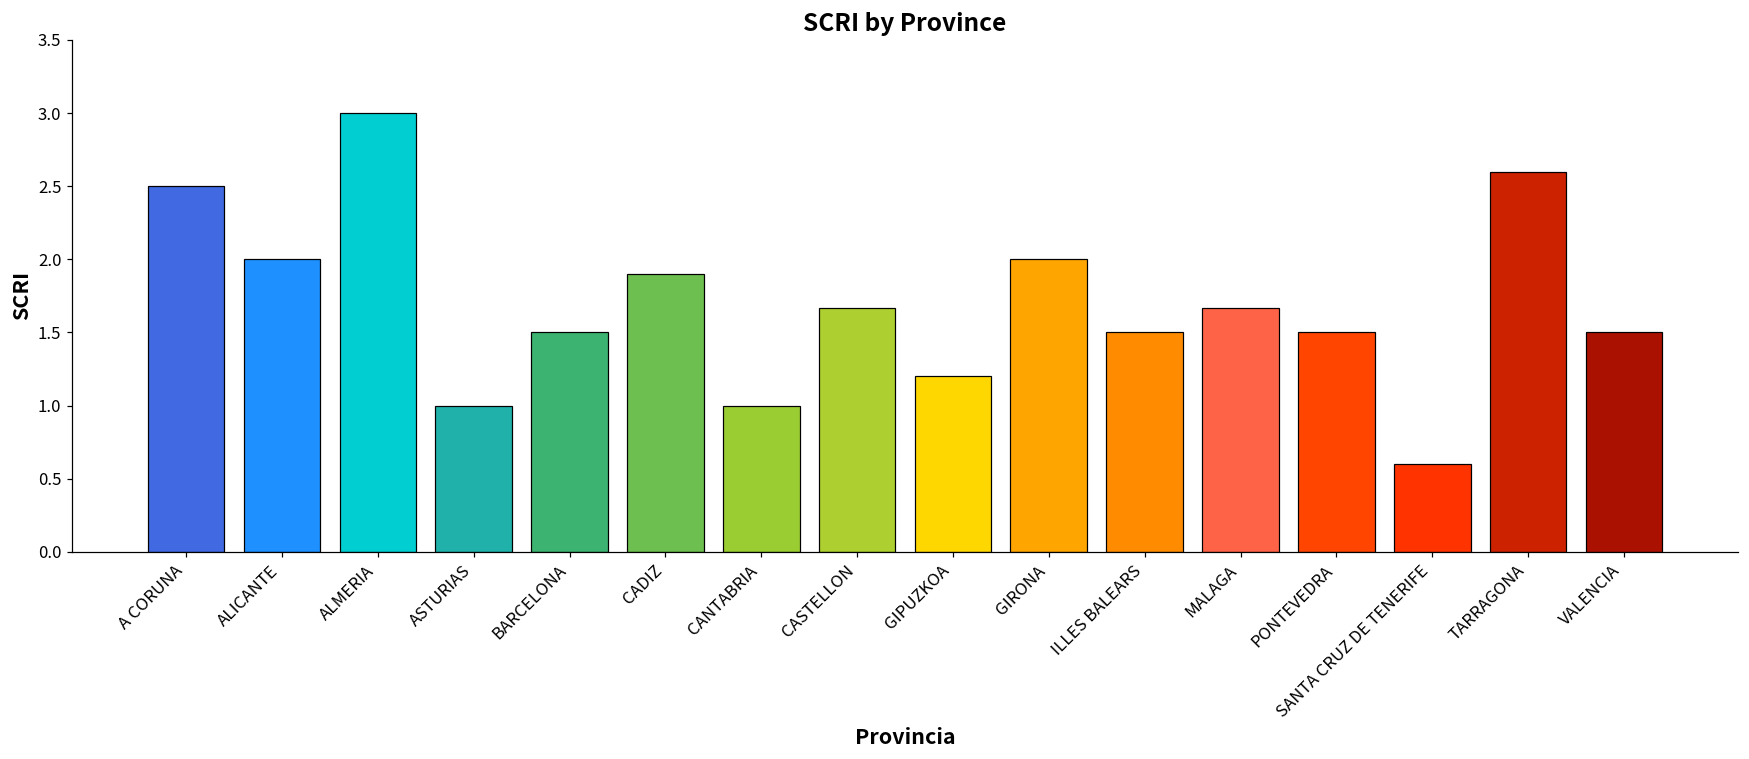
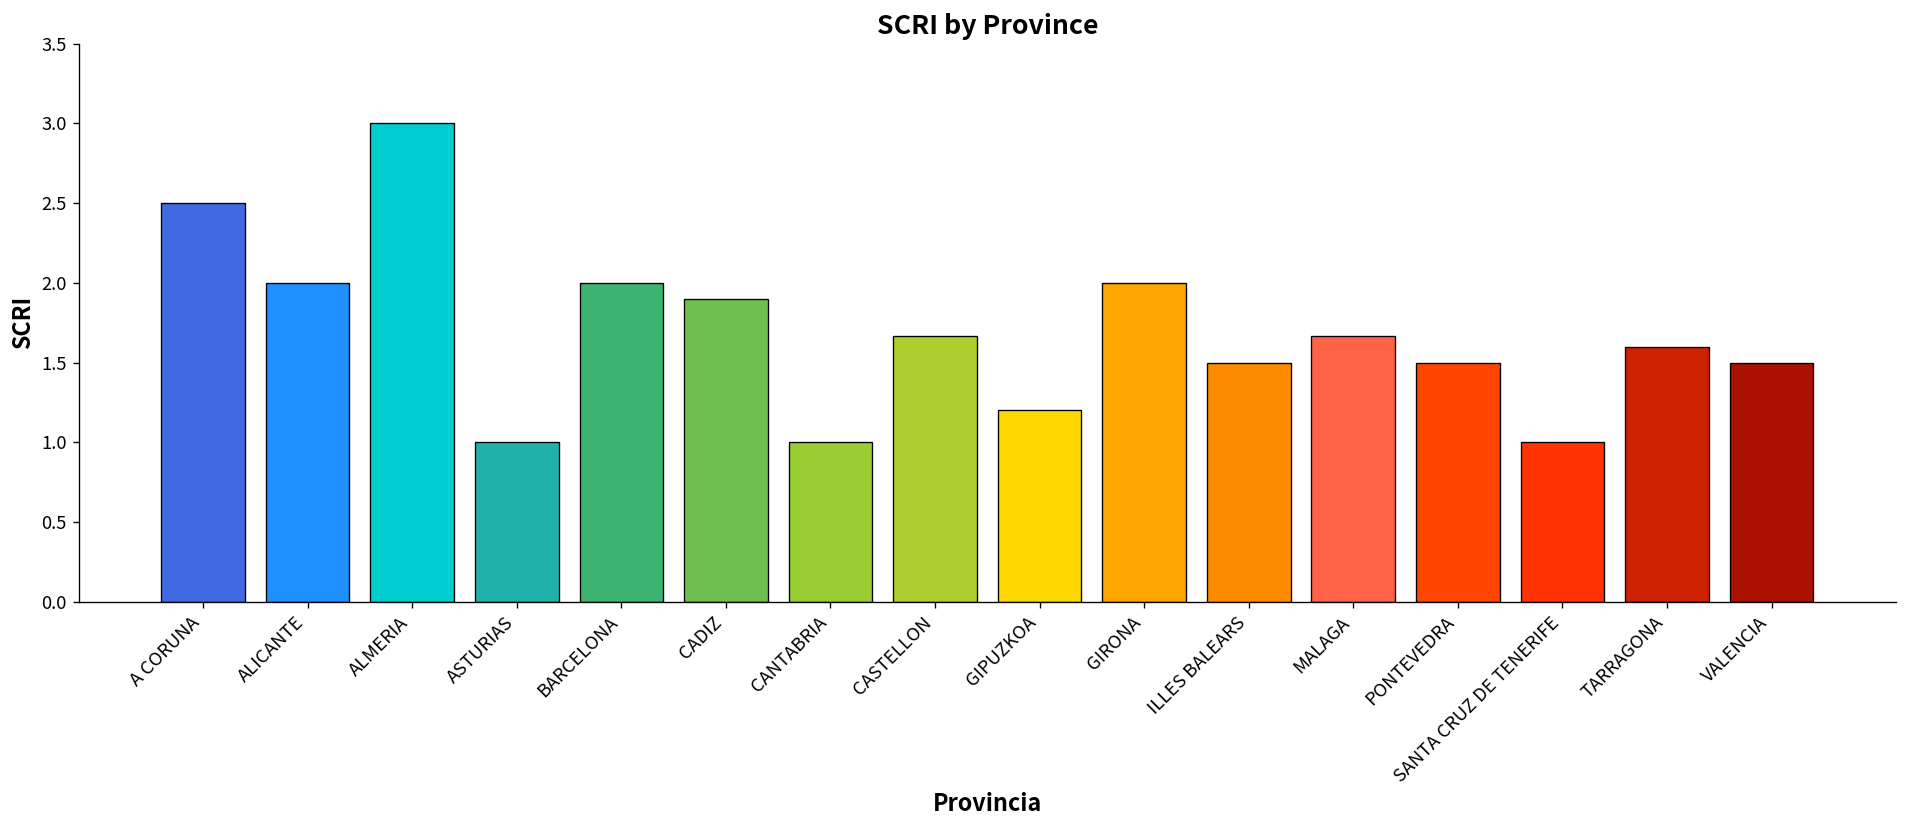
BARCELONA: 1.5 -> 2.0
SANTA CRUZ DE TENERIFE: 0.6 -> 1.0
TARRAGONA: 2.6 -> 1.6
